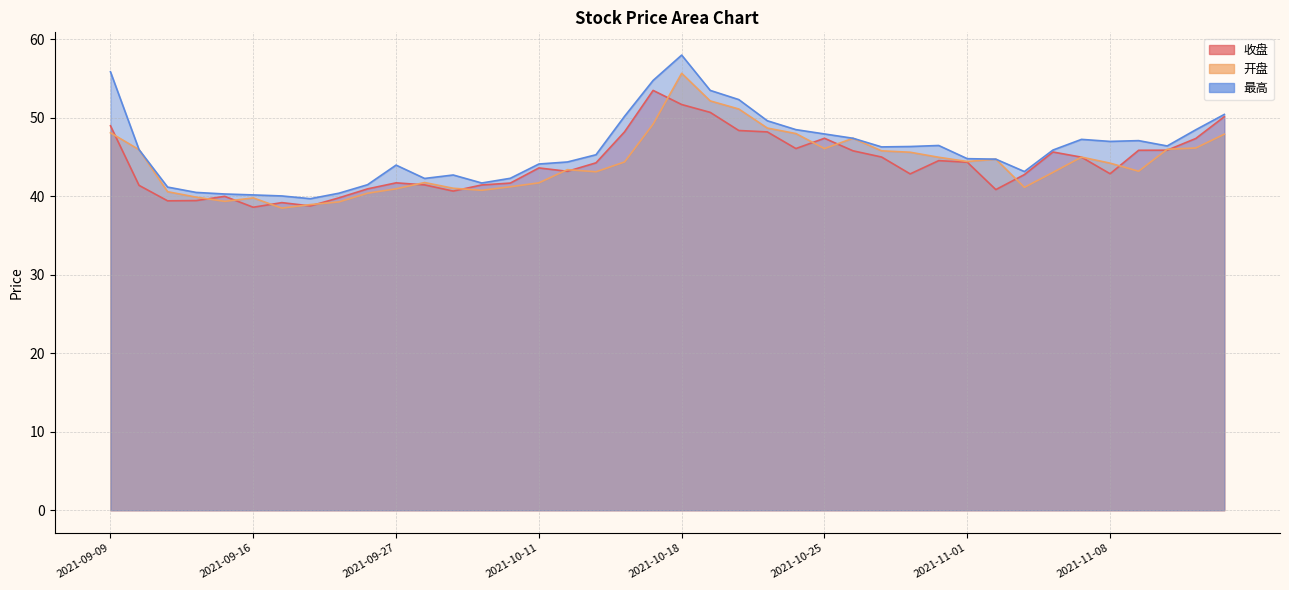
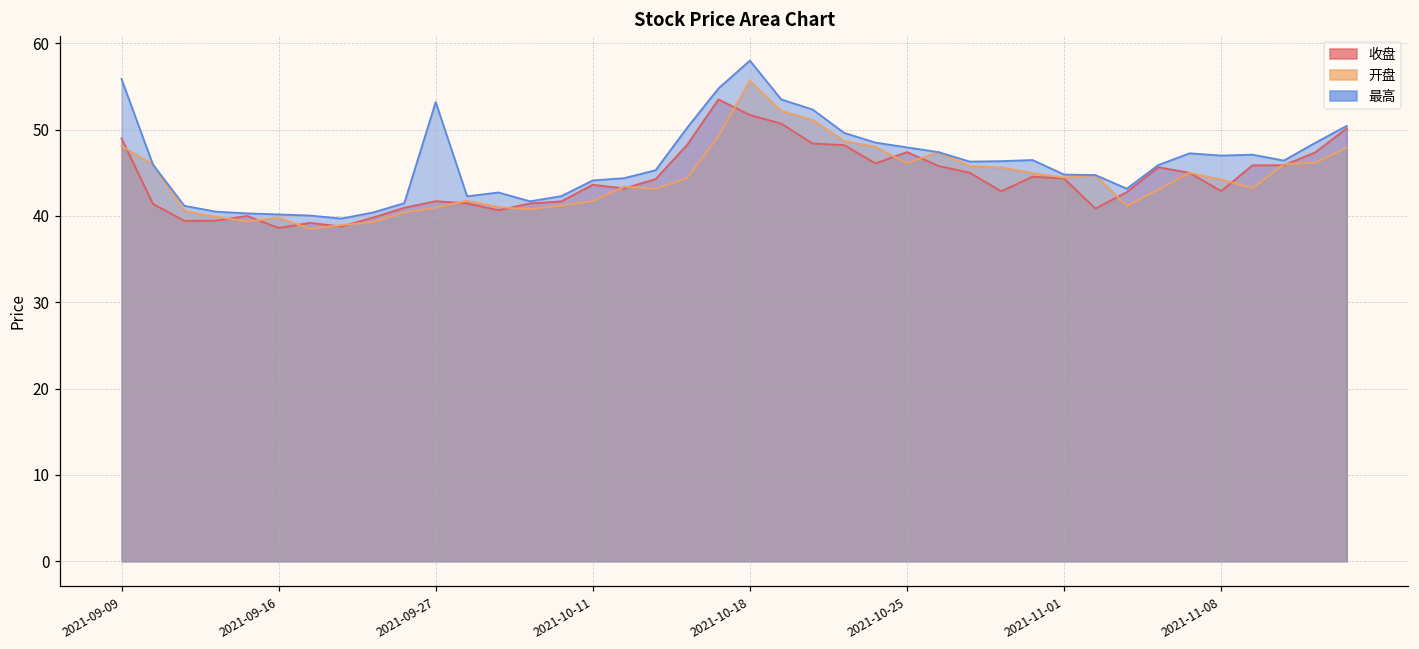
最高, 2021-09-27: 44 -> 53
